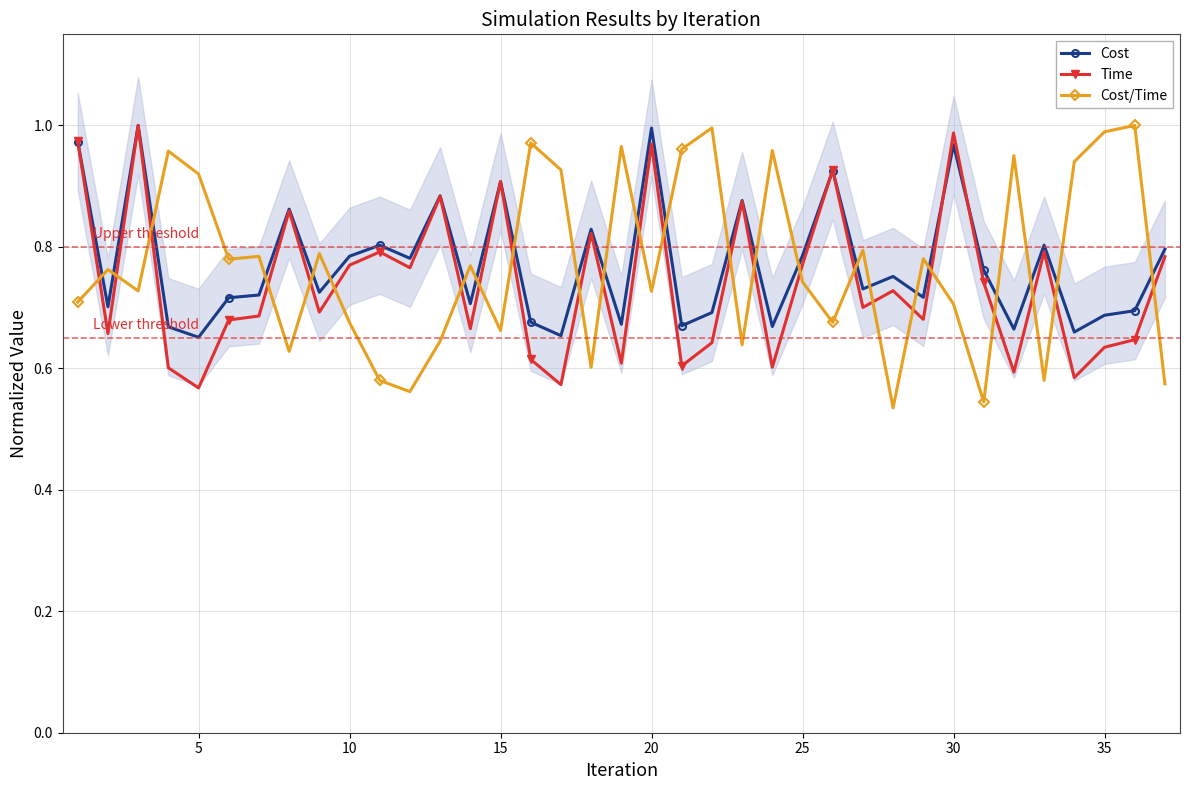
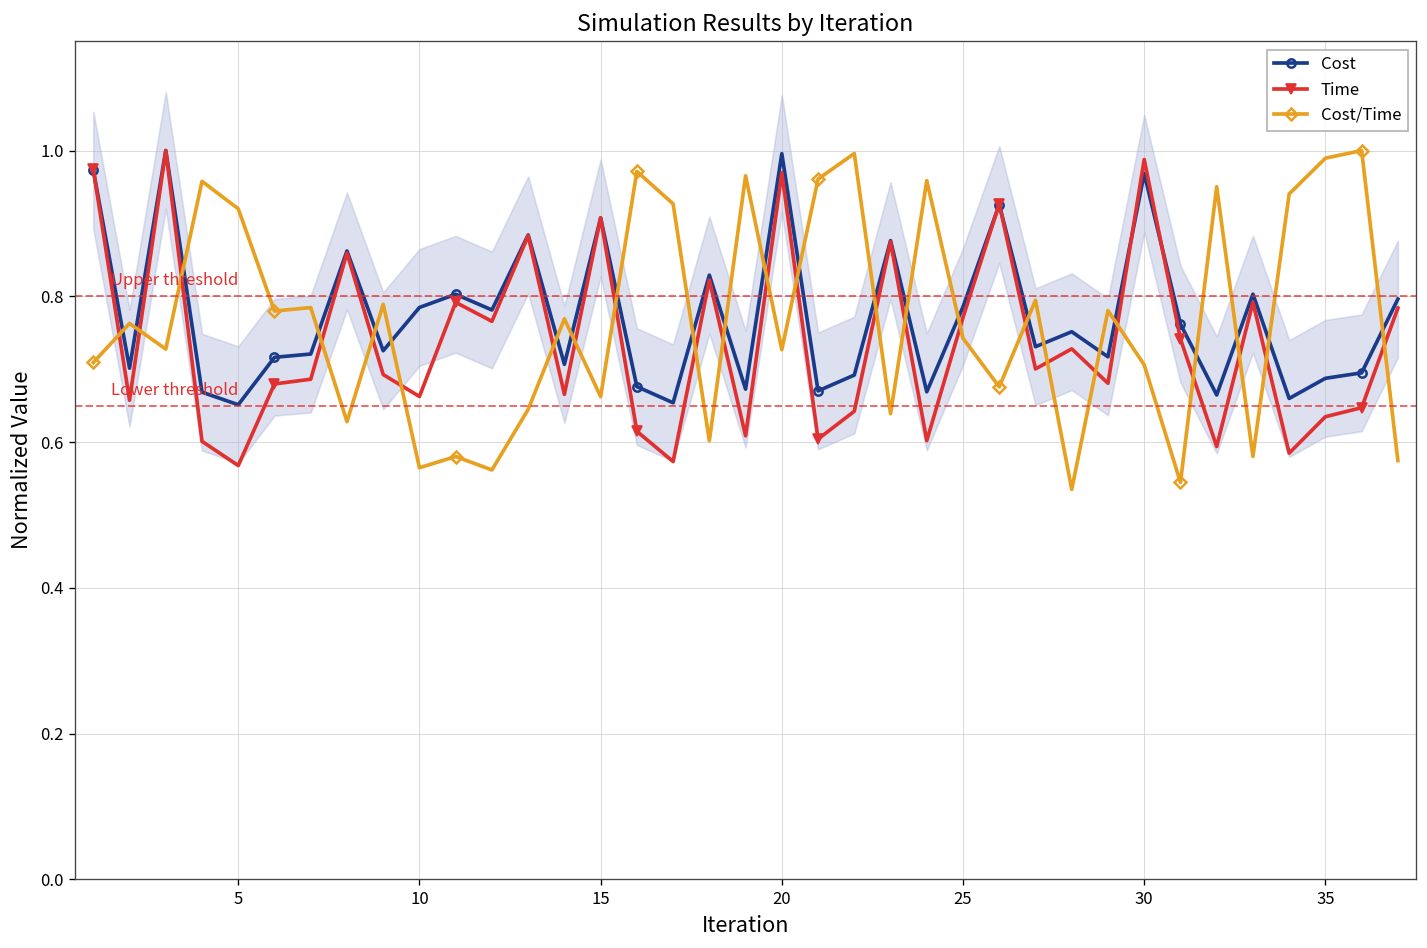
Time, 10: 0.77 -> 0.66
Cost/Time, 10: 0.68 -> 0.56
